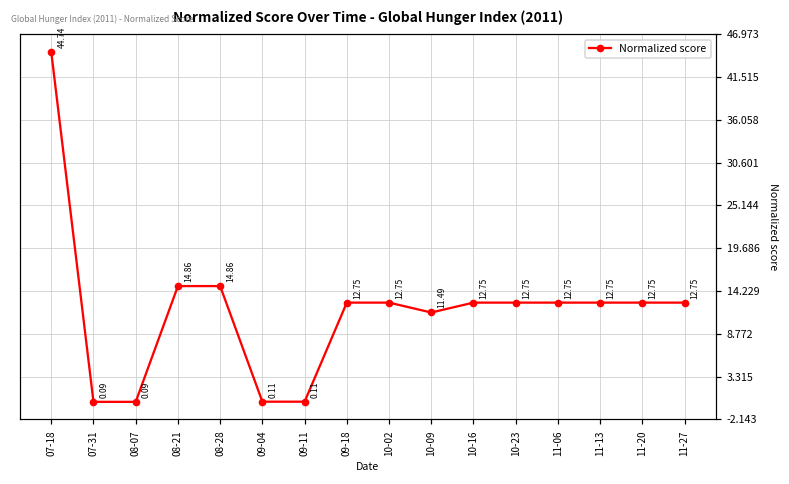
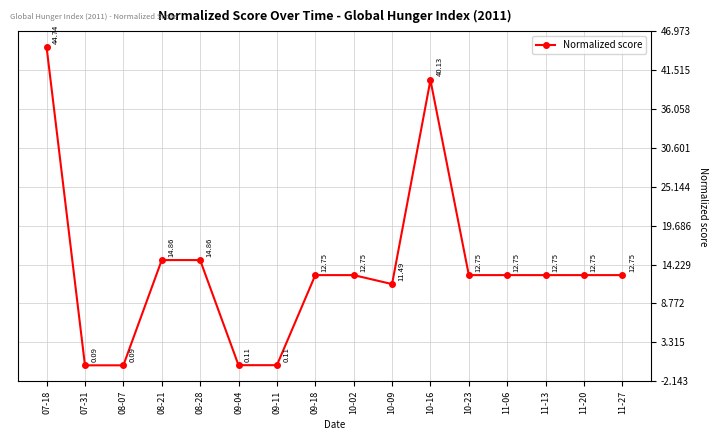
10-16: 12.75 -> 40.13
